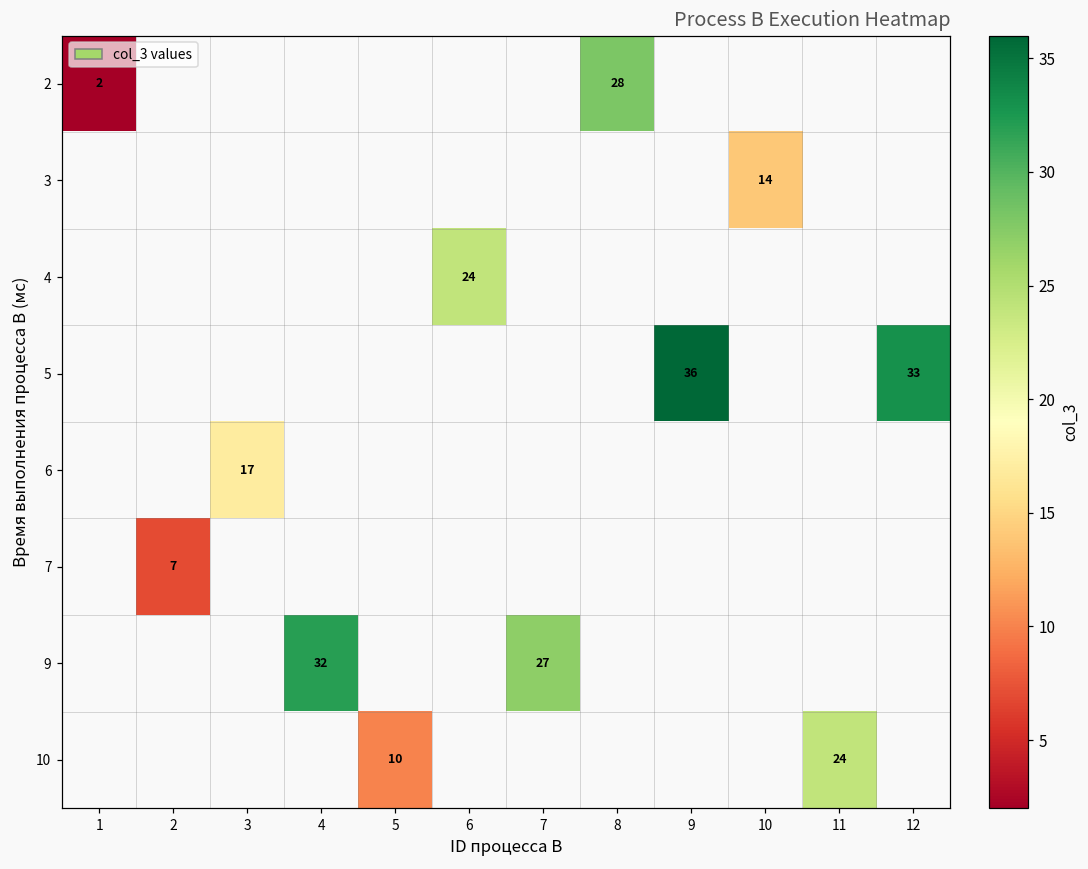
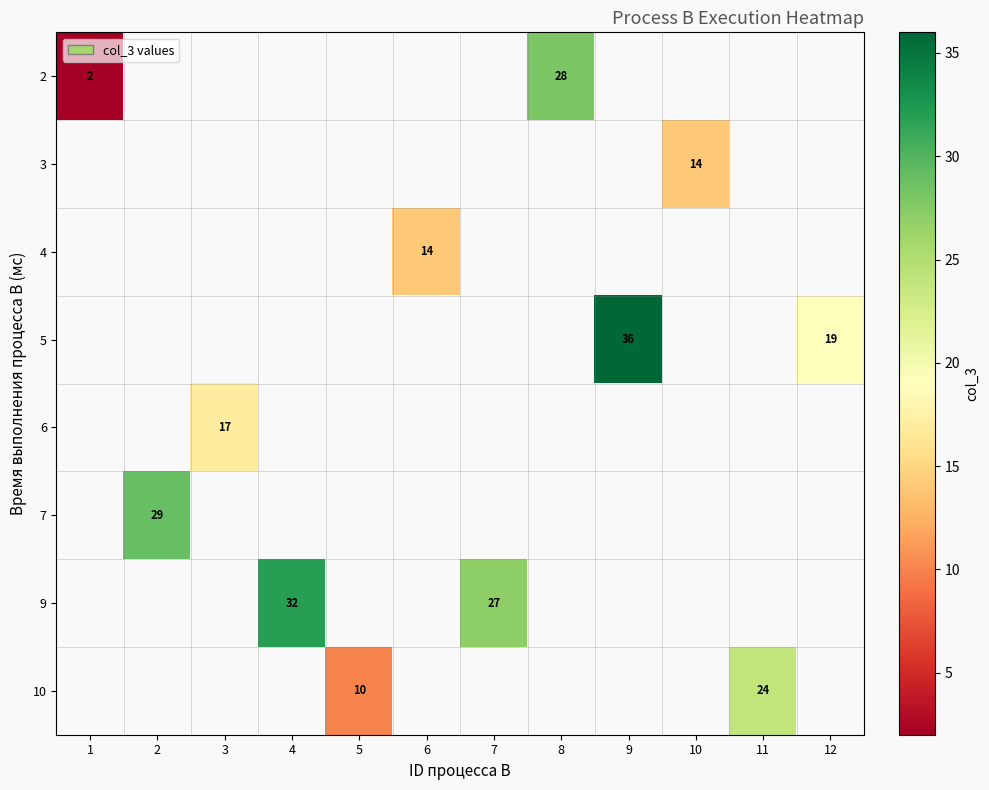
4, 6: 24 -> 14
5, 12: 33 -> 19
7, 2: 7 -> 29
